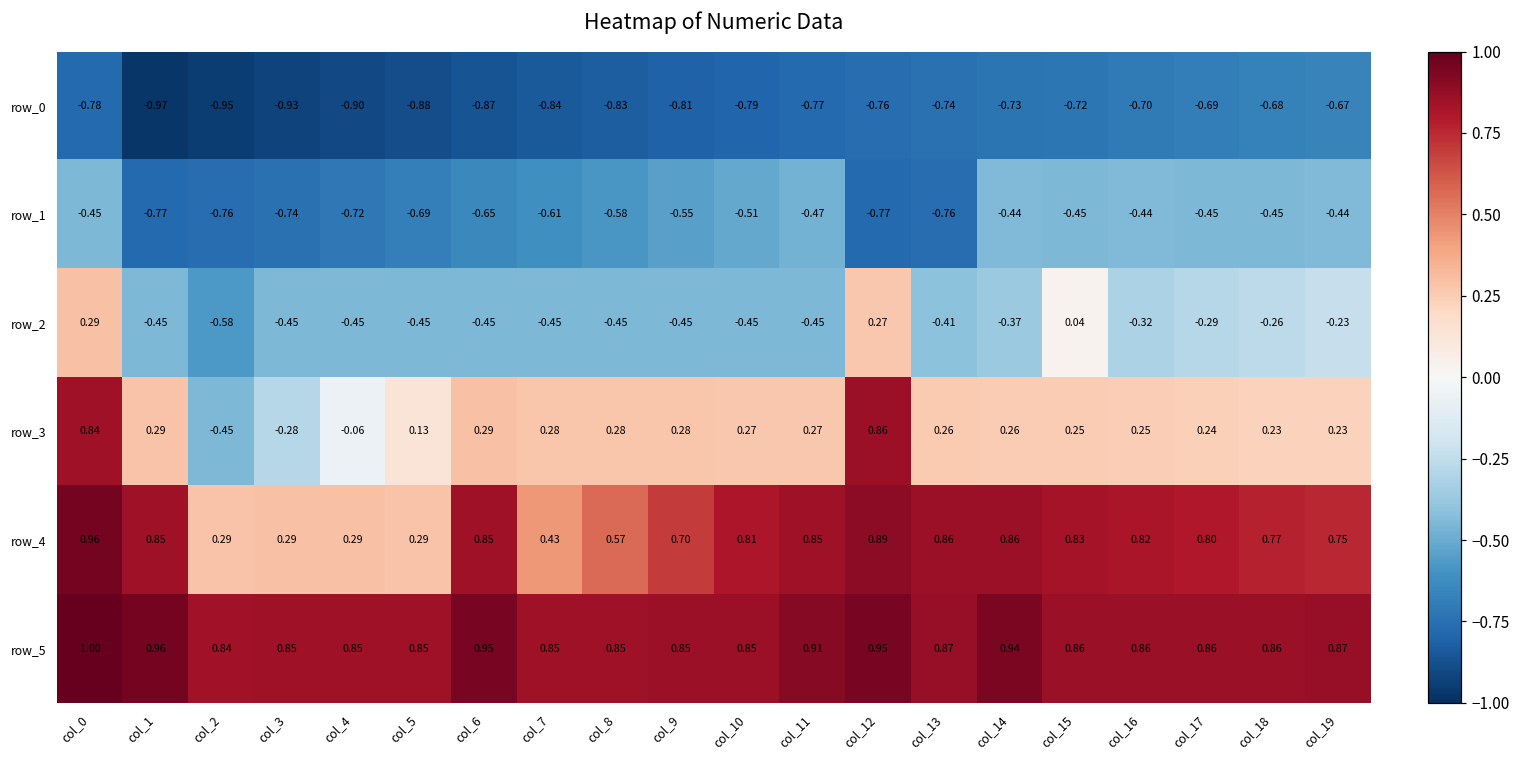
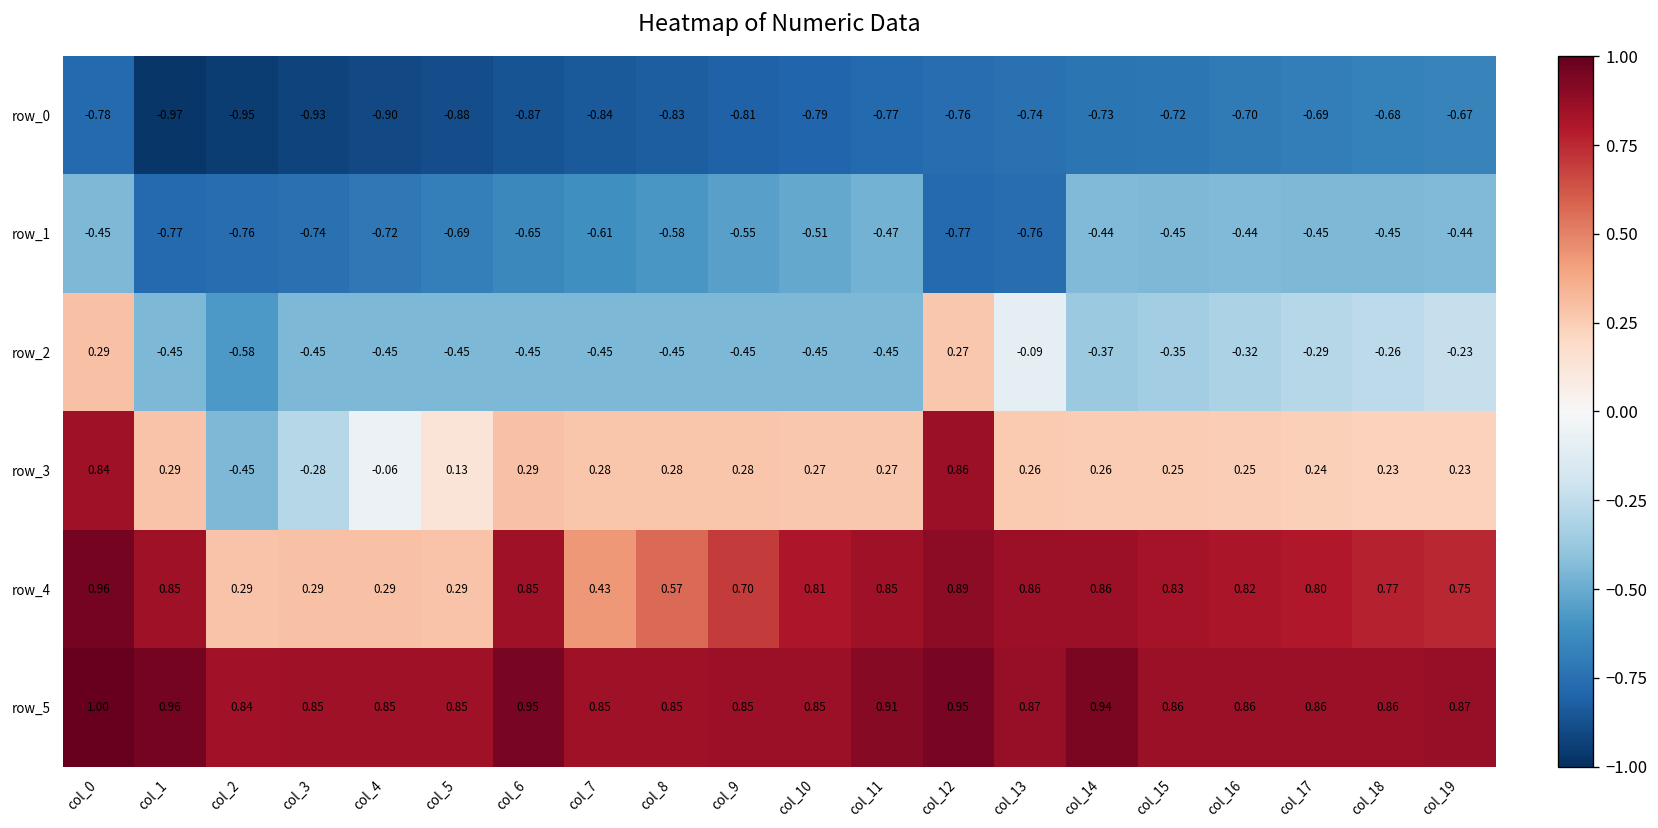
row_2, col_13: -0.41 -> -0.09
row_2, col_15: 0.04 -> -0.35
